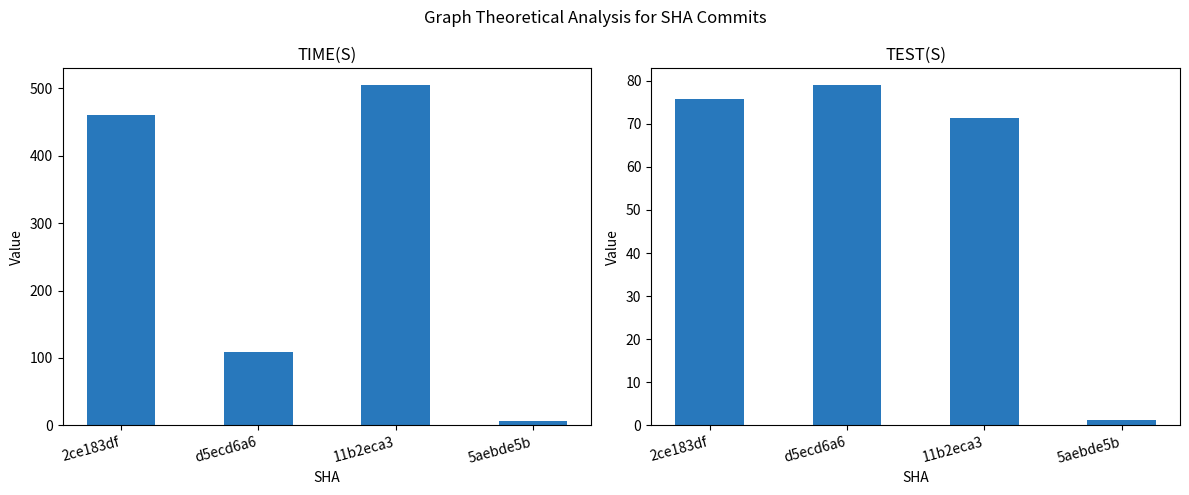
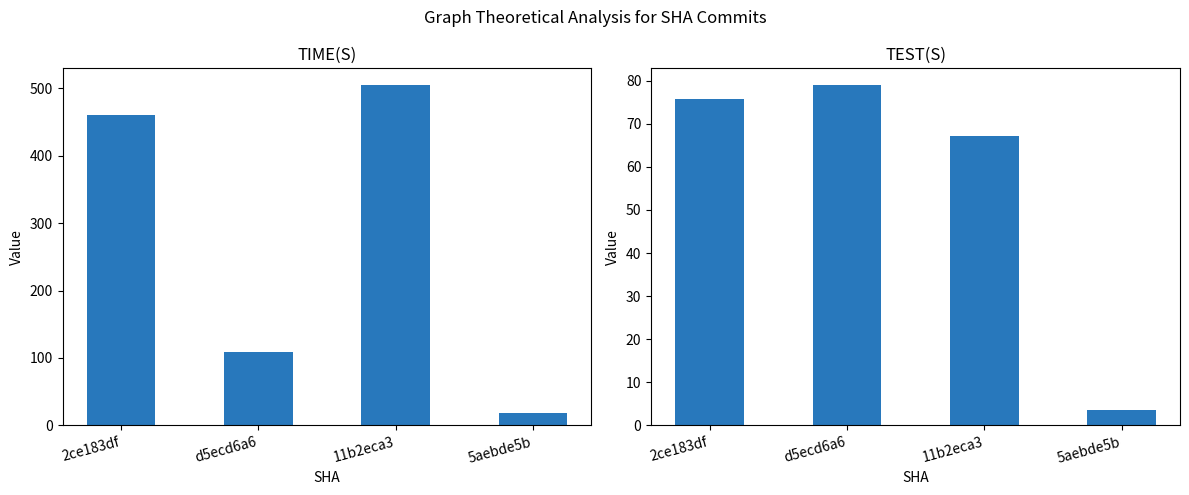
TIME(S), 5aebde5b: 10 -> 20
TEST(S), 11b2eca3: 71 -> 67
TEST(S), 5aebde5b: 1 -> 3
